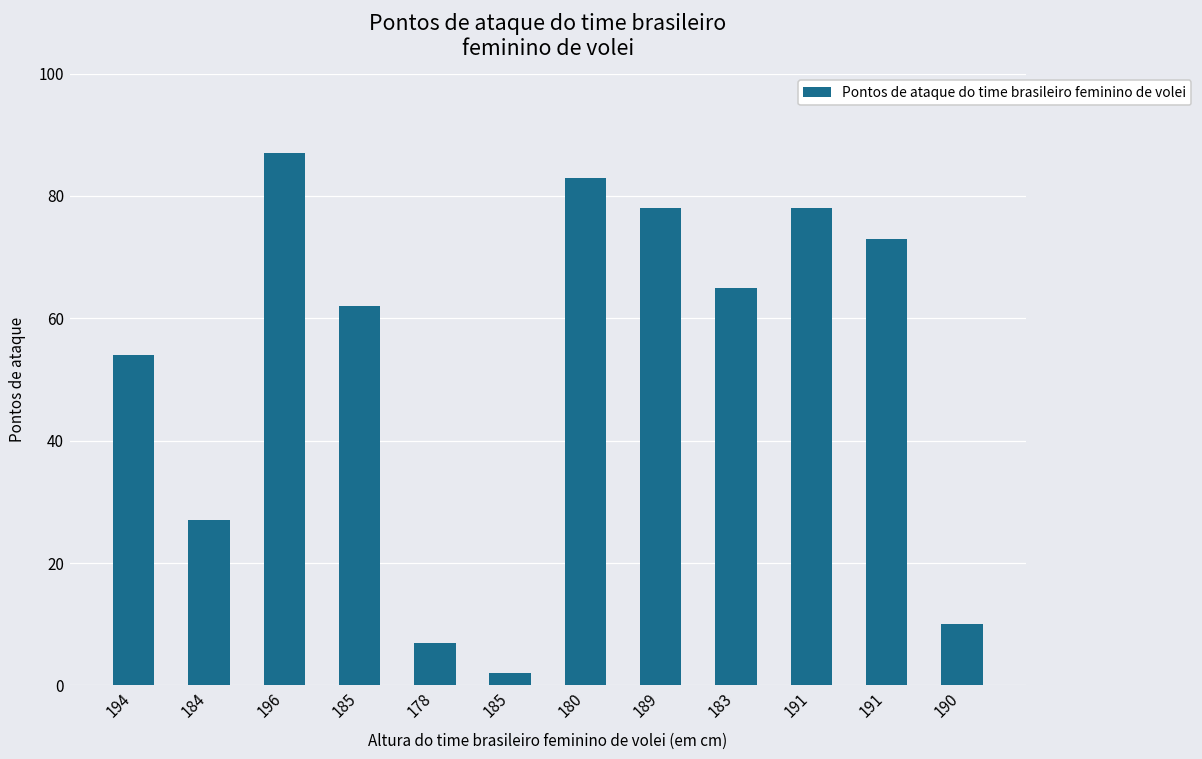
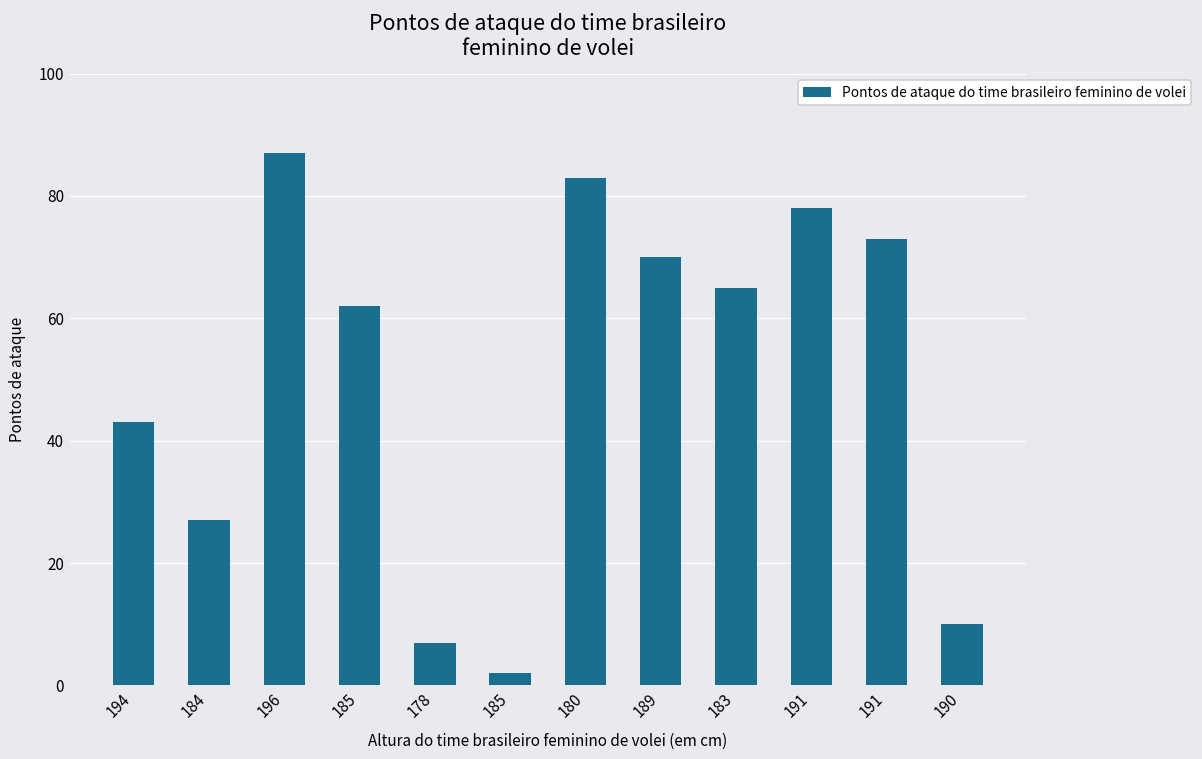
194: 54 -> 43
189: 78 -> 70
